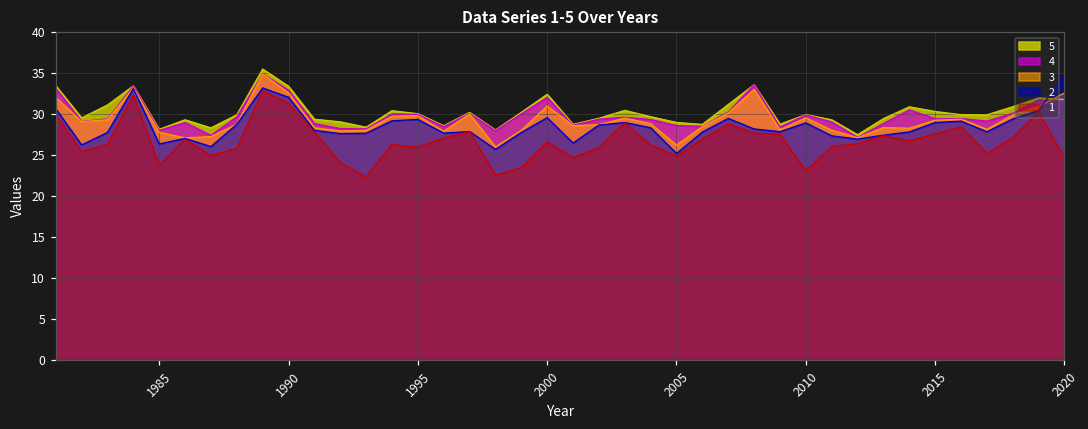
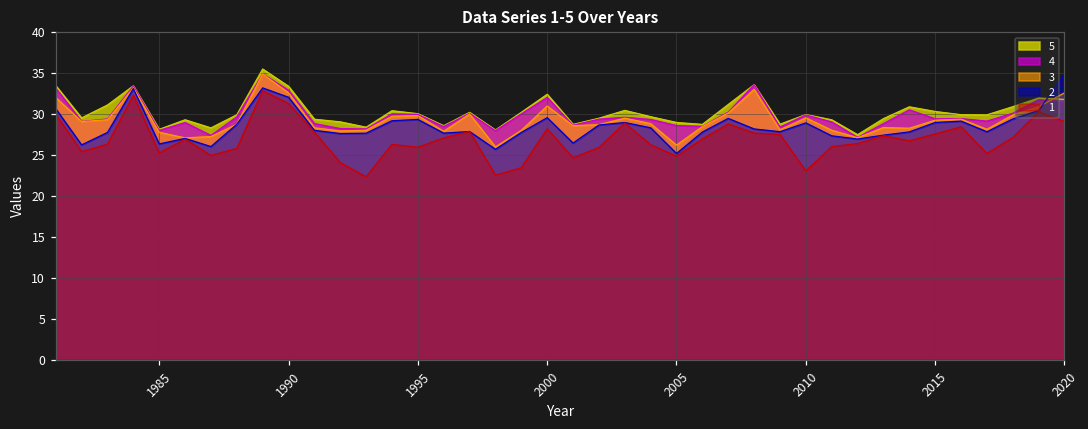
1, 1985: 24 -> 25
1, 2000: 27 -> 28
1, 2020: 25 -> 29
